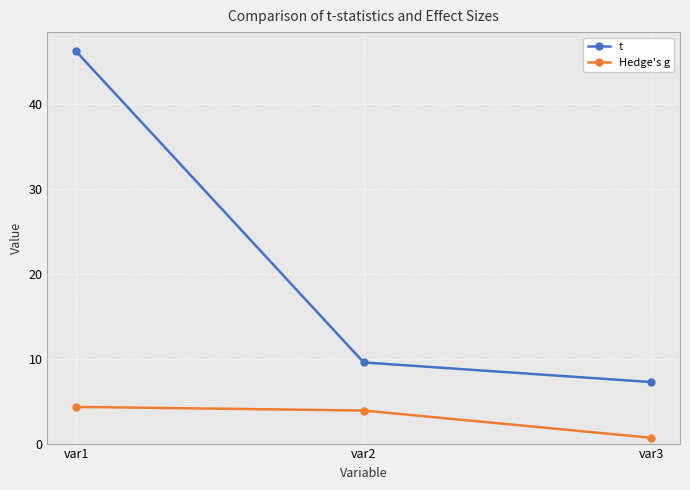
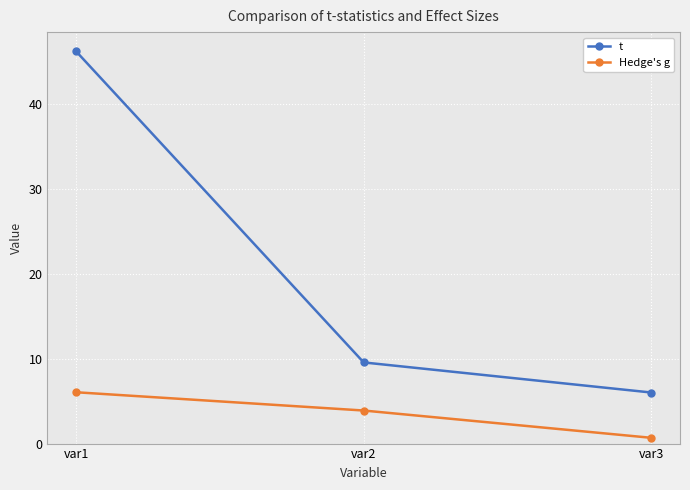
Hedge's g, var1: 4 -> 6
t, var3: 7 -> 6
